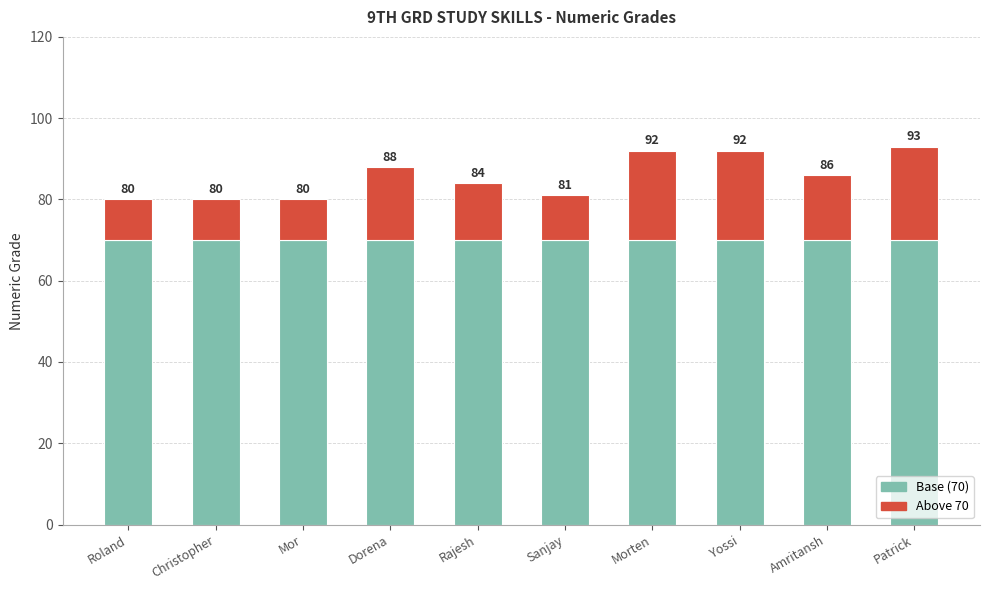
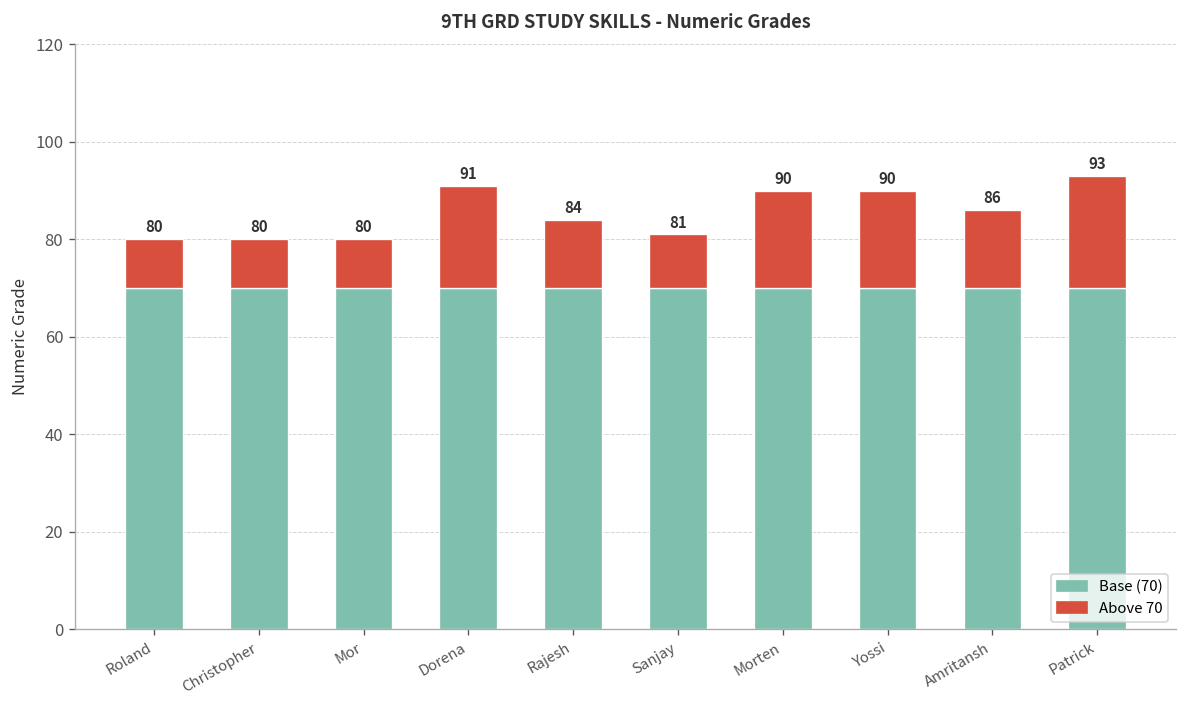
Above 70, Dorena: 88 -> 91
Above 70, Morten: 92 -> 90
Above 70, Yossi: 92 -> 90
